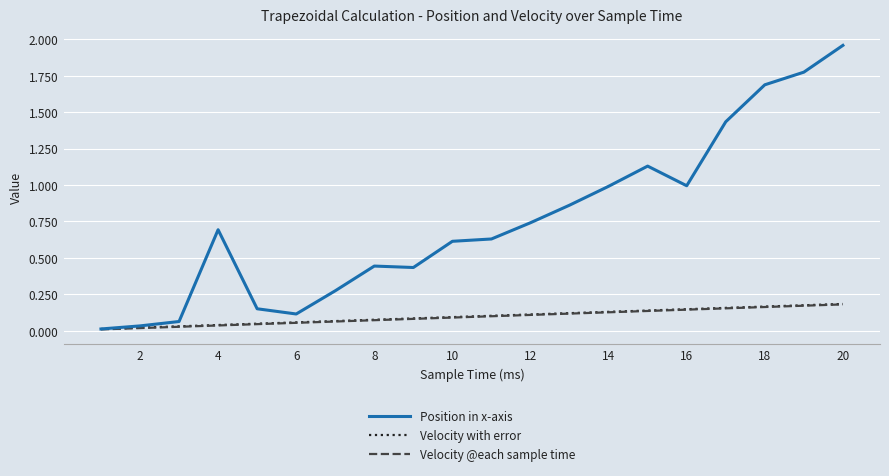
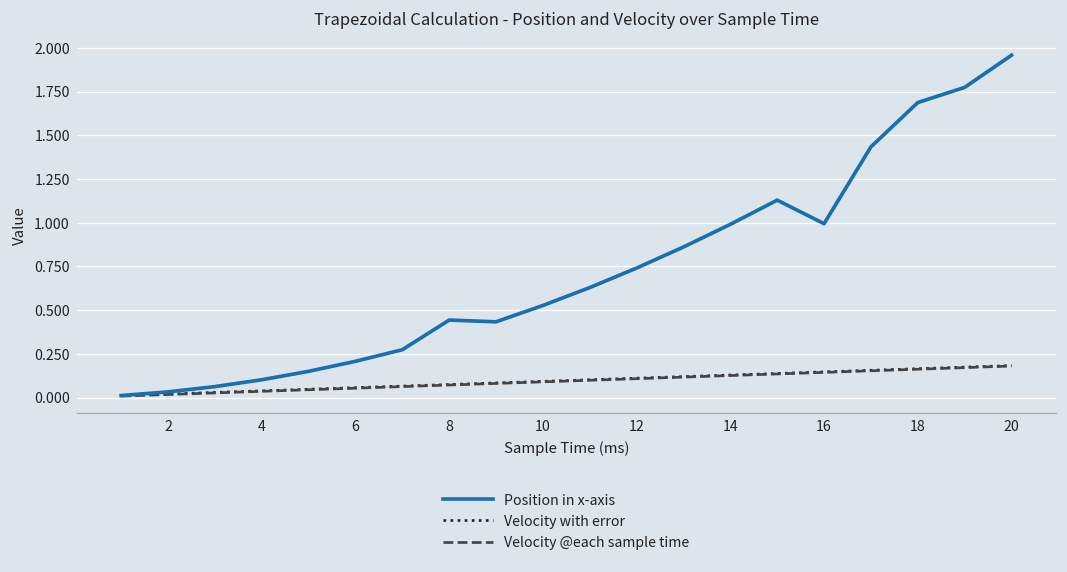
Position in x-axis, 4: 0.69 -> 0.10
Position in x-axis, 6: 0.11 -> 0.21
Position in x-axis, 10: 0.61 -> 0.53
